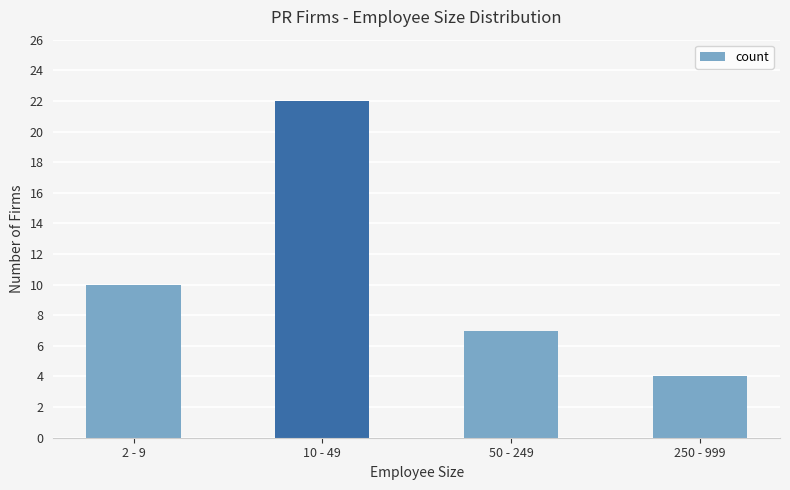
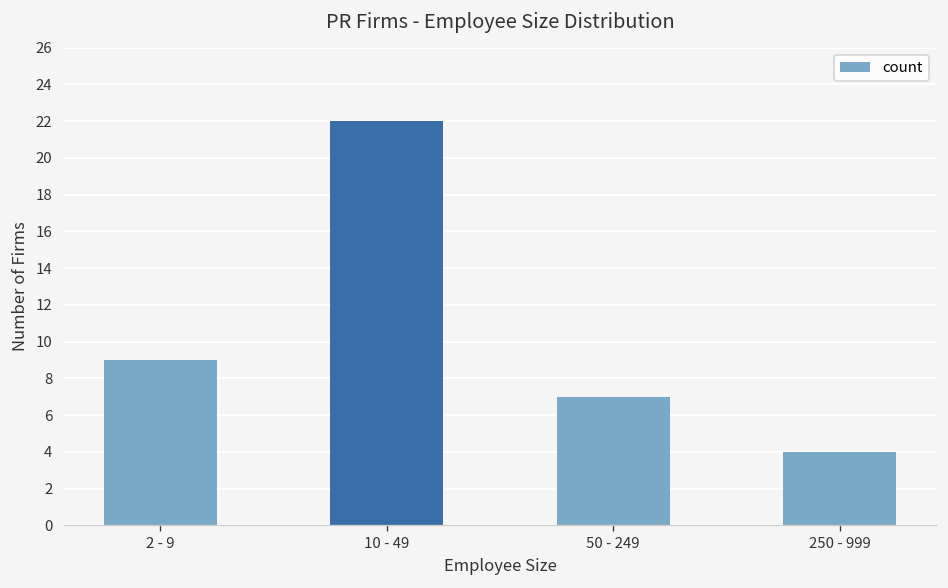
2 - 9: 10 -> 9
